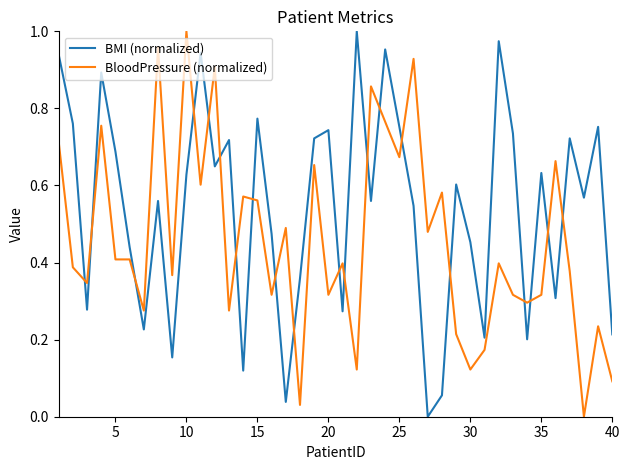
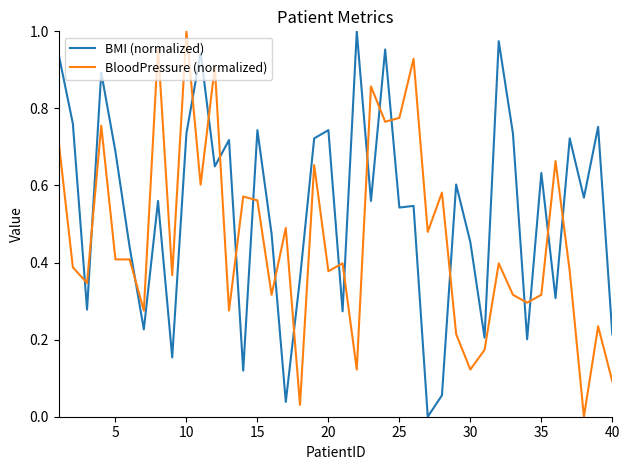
BMI (normalized), 10: 0.63 -> 0.74
BMI (normalized), 15: 0.77 -> 0.74
BloodPressure (normalized), 20: 0.32 -> 0.38
BMI (normalized), 25: 0.75 -> 0.54
BloodPressure (normalized), 25: 0.67 -> 0.78
